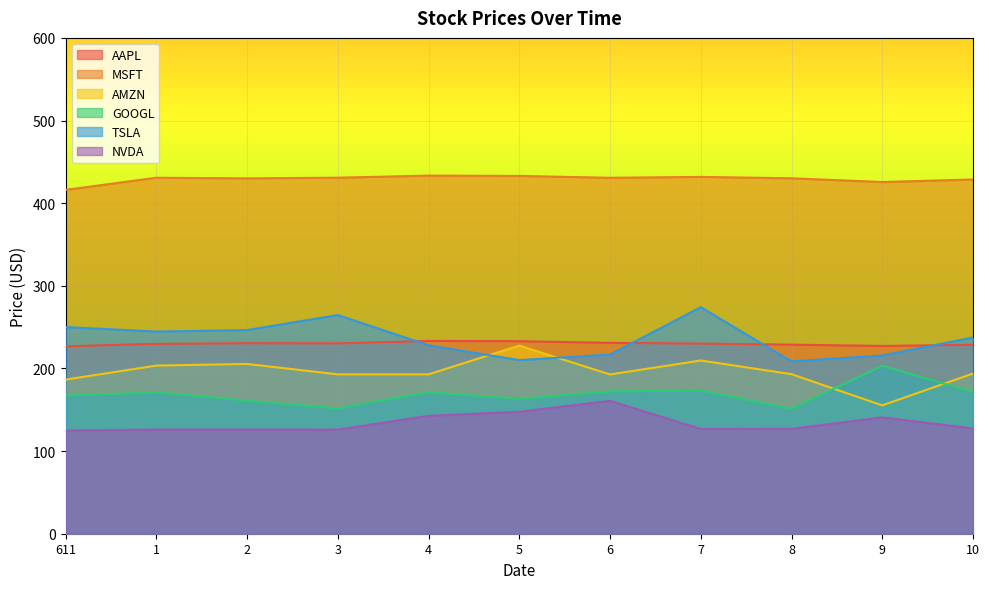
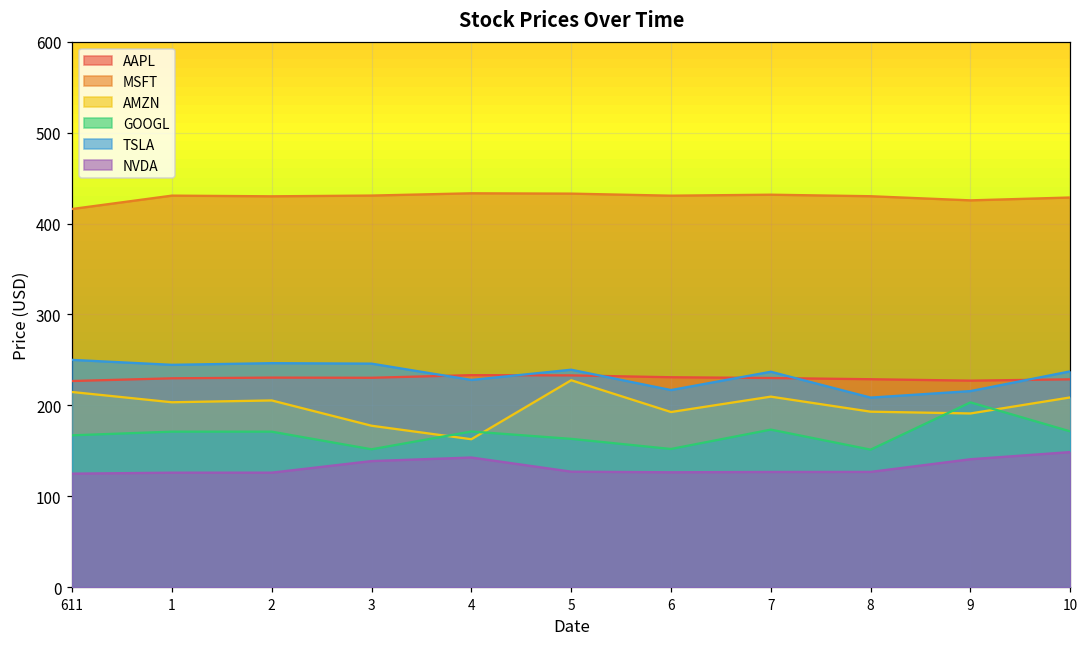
AMZN, 611: 190 -> 210
GOOGL, 2: 160 -> 170
AMZN, 3: 190 -> 180
TSLA, 3: 260 -> 250
NVDA, 3: 130 -> 140
AMZN, 4: 190 -> 160
TSLA, 5: 210 -> 240
NVDA, 5: 150 -> 130
GOOGL, 6: 170 -> 150
NVDA, 6: 160 -> 130
TSLA, 7: 270 -> 240
AMZN, 9: 160 -> 190
AMZN, 10: 190 -> 210
NVDA, 10: 130 -> 150
